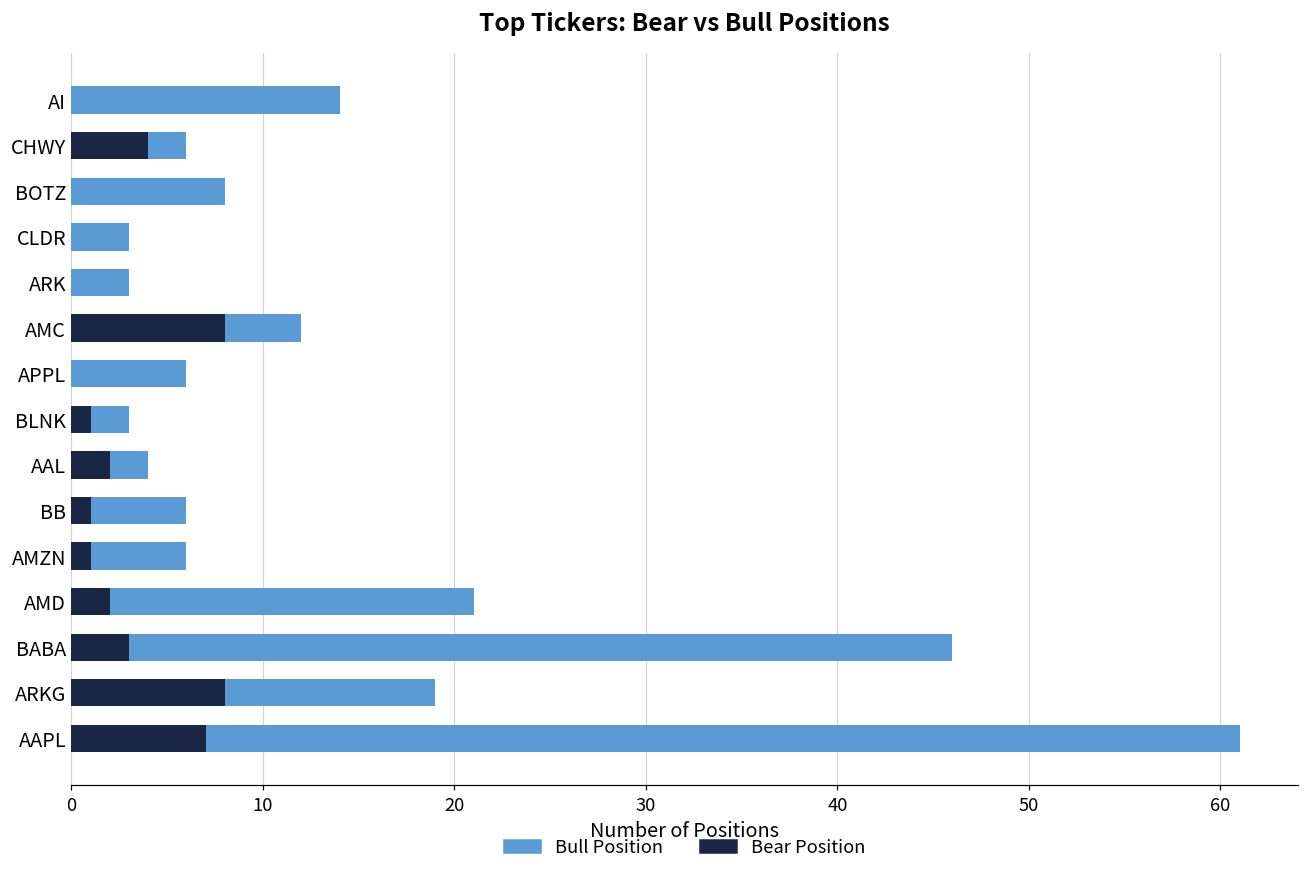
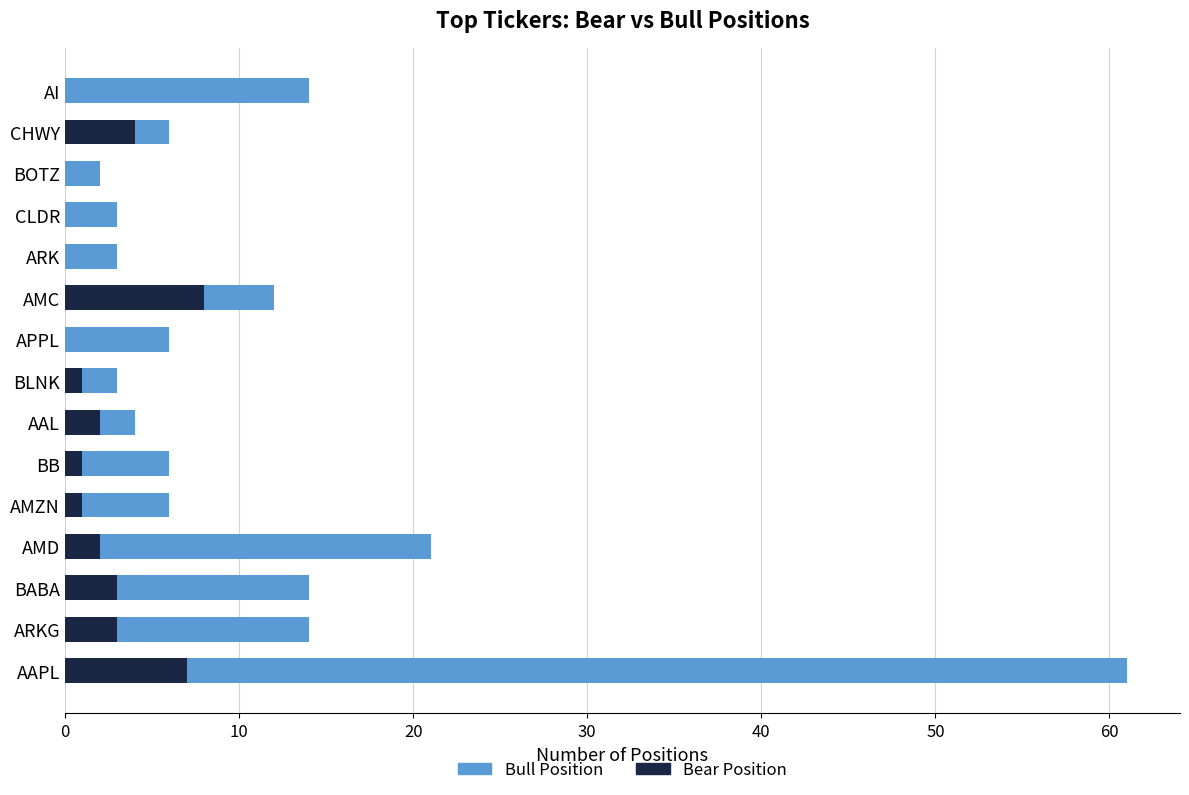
Bull Position, BOTZ: 8 -> 2
Bull Position, BABA: 43 -> 11
Bear Position, ARKG: 8 -> 3
